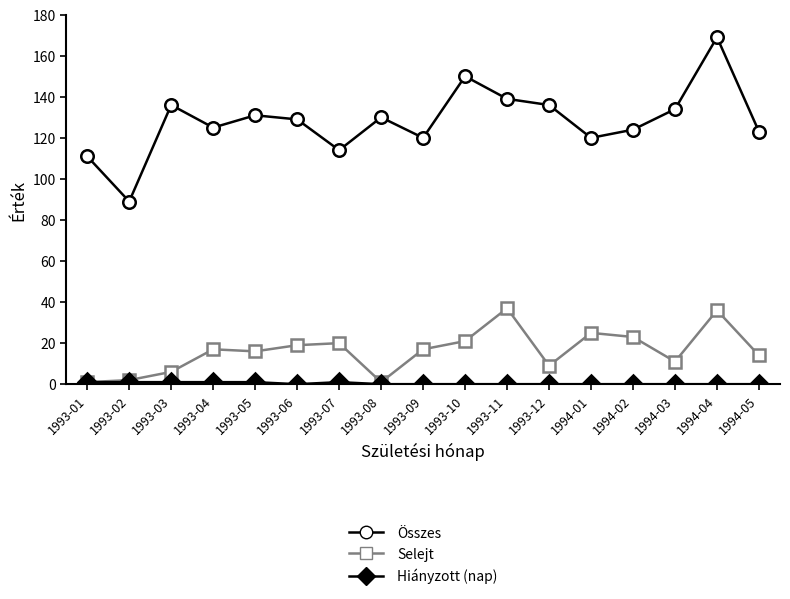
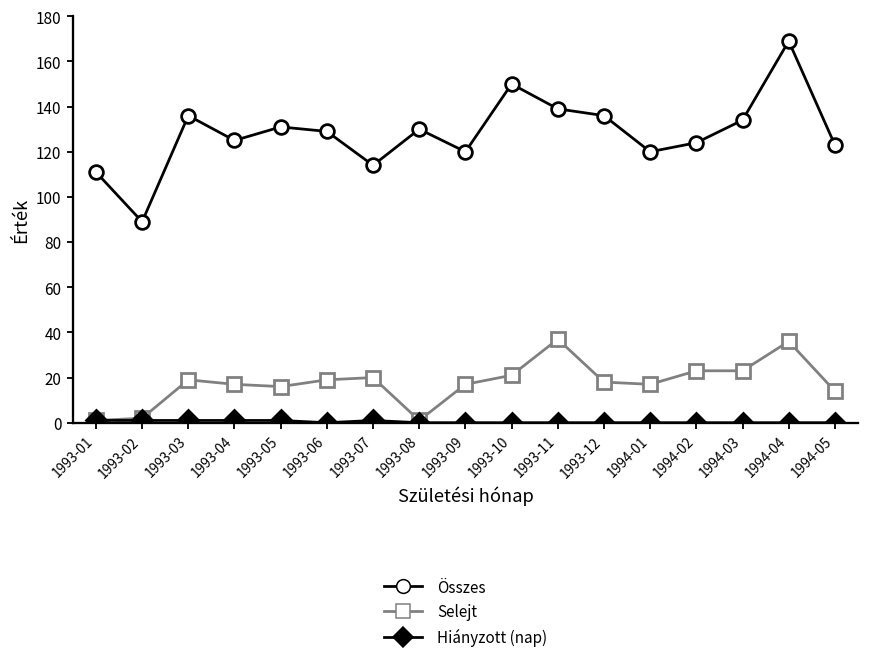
Selejt, 1993-03: 6 -> 19
Selejt, 1993-12: 9 -> 18
Selejt, 1994-01: 25 -> 17
Selejt, 1994-03: 11 -> 23
